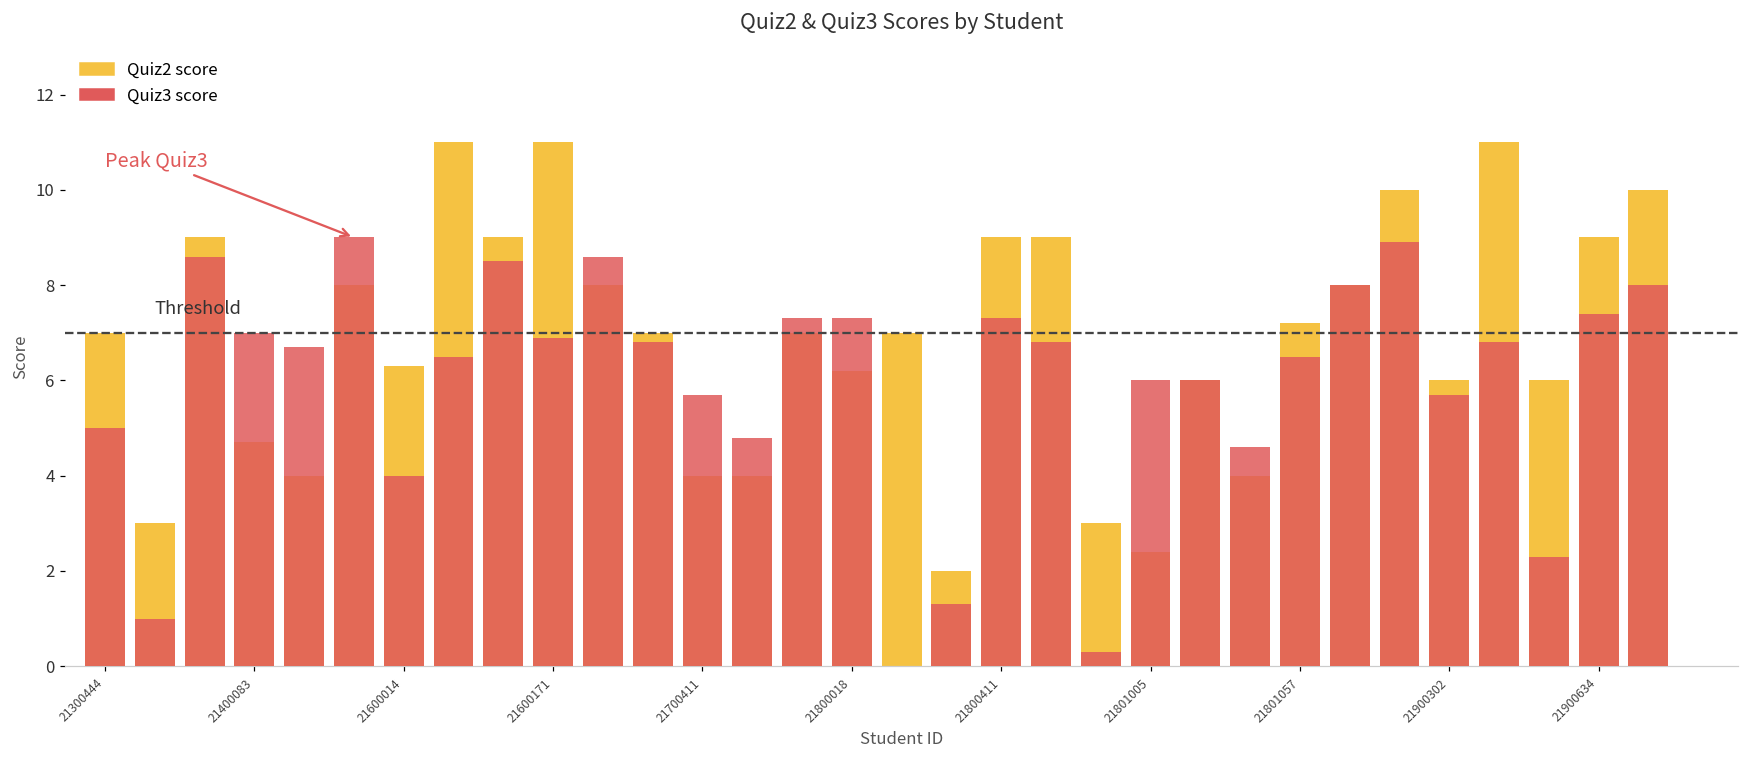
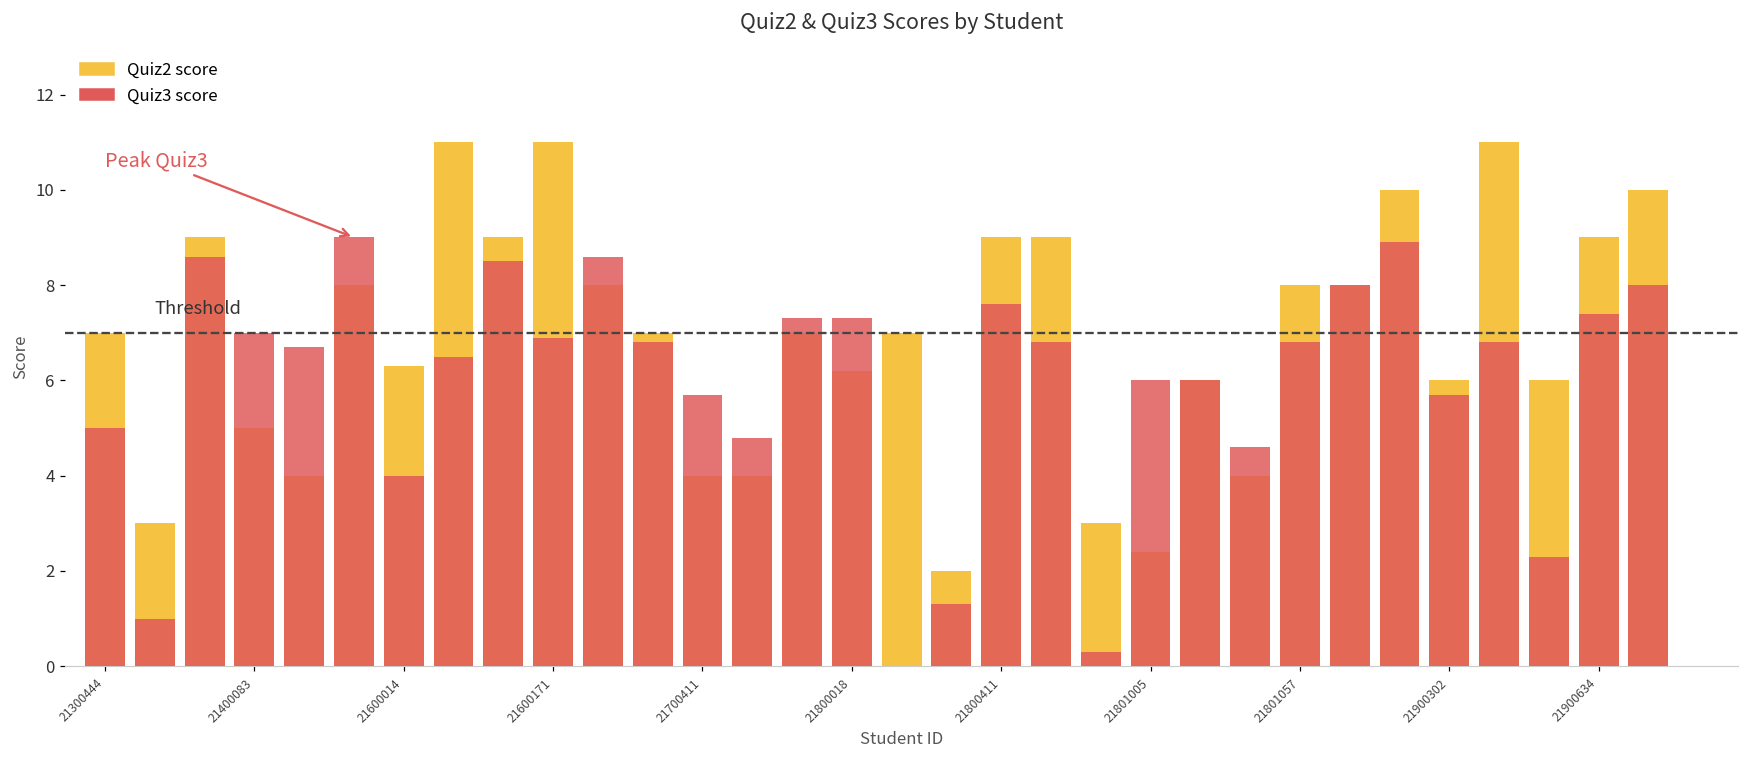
Quiz2 score, 21400083: 4.7 -> 5.0
Quiz3 score, 21800411: 7.3 -> 7.6
Quiz2 score, 21801057: 7.2 -> 8.0
Quiz3 score, 21801057: 6.5 -> 6.8
